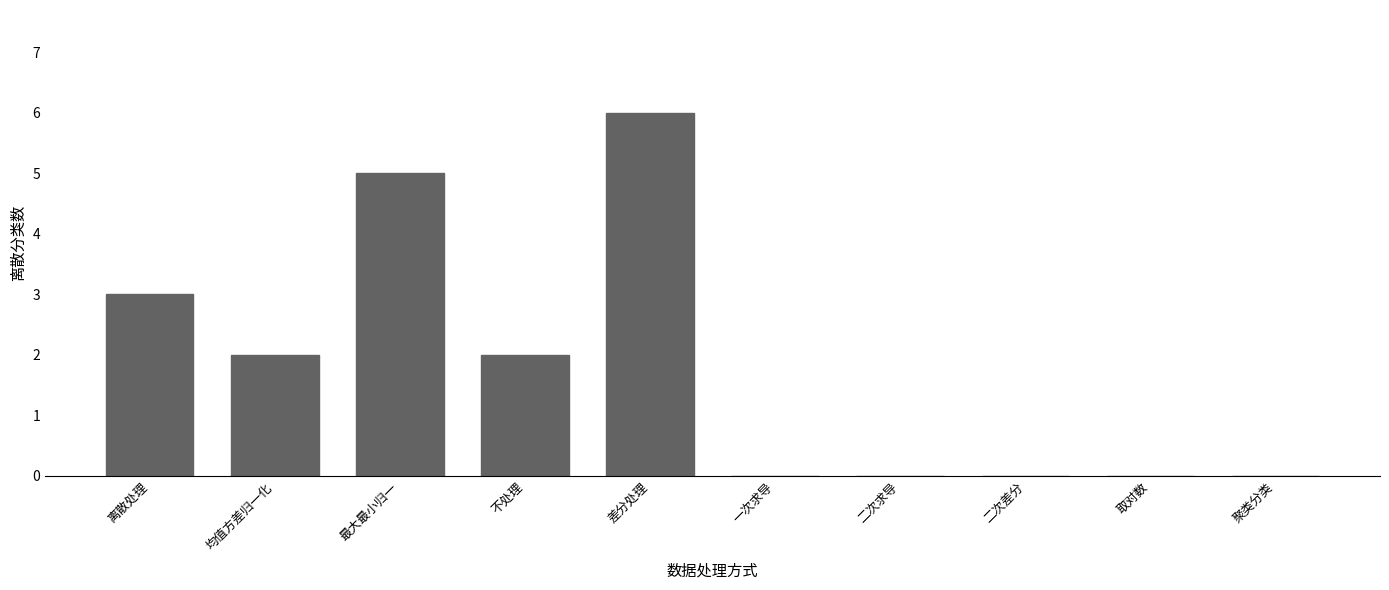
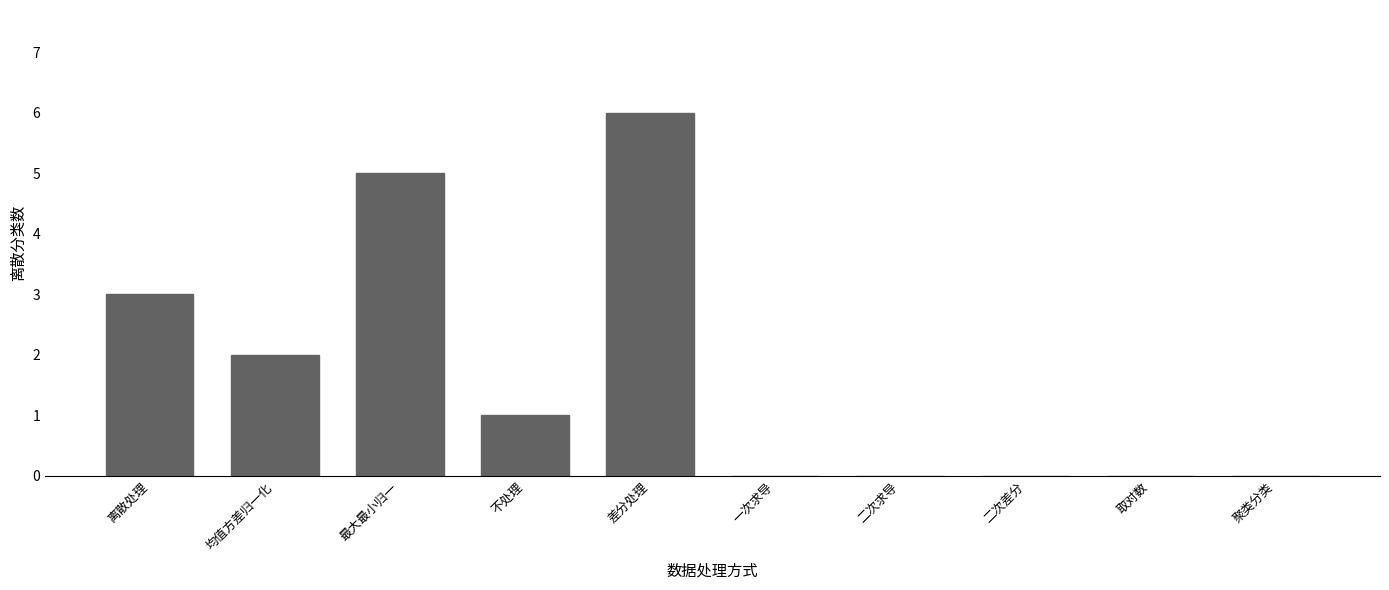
不处理: 2 -> 1
